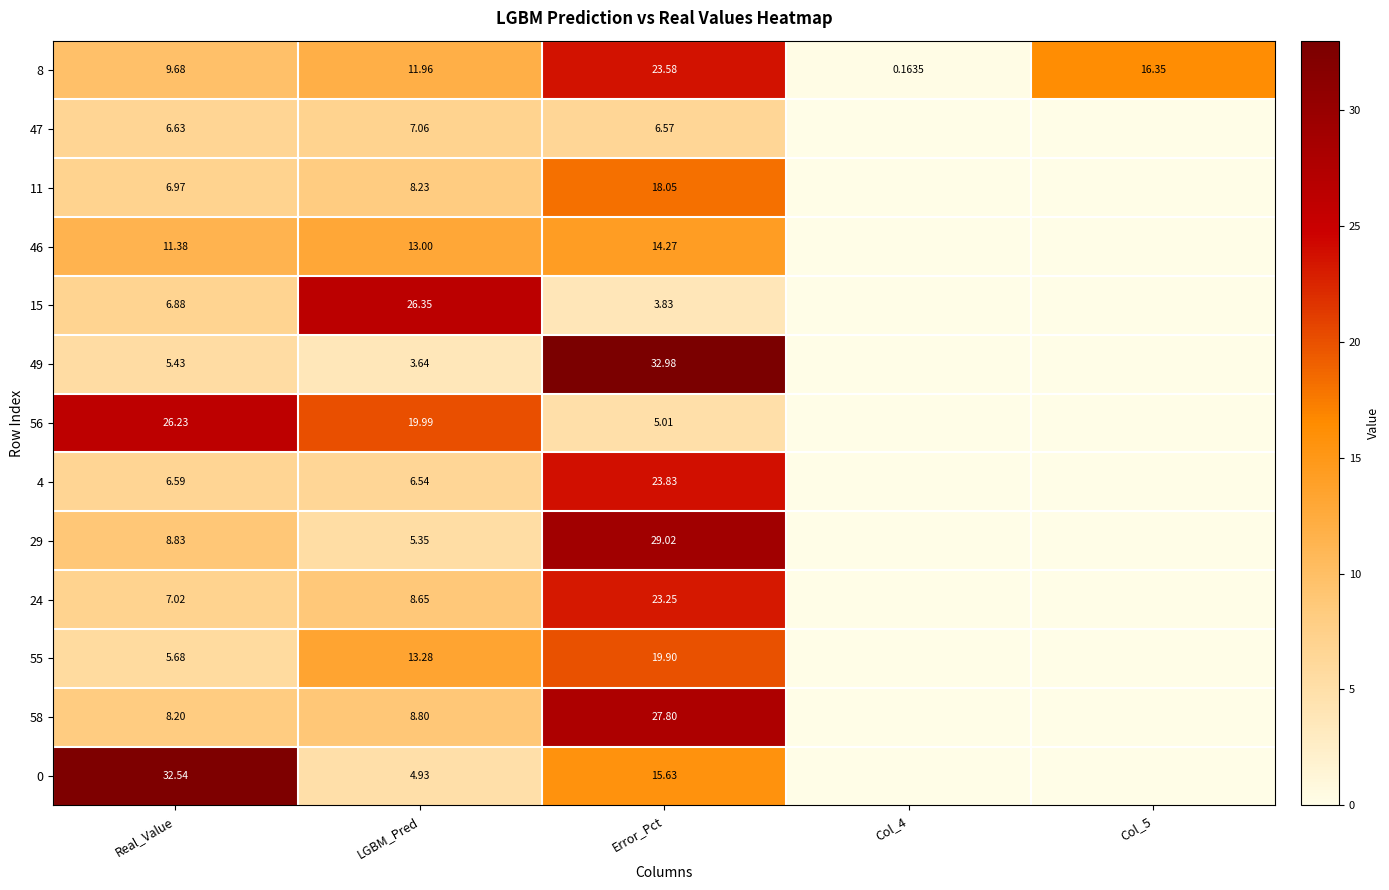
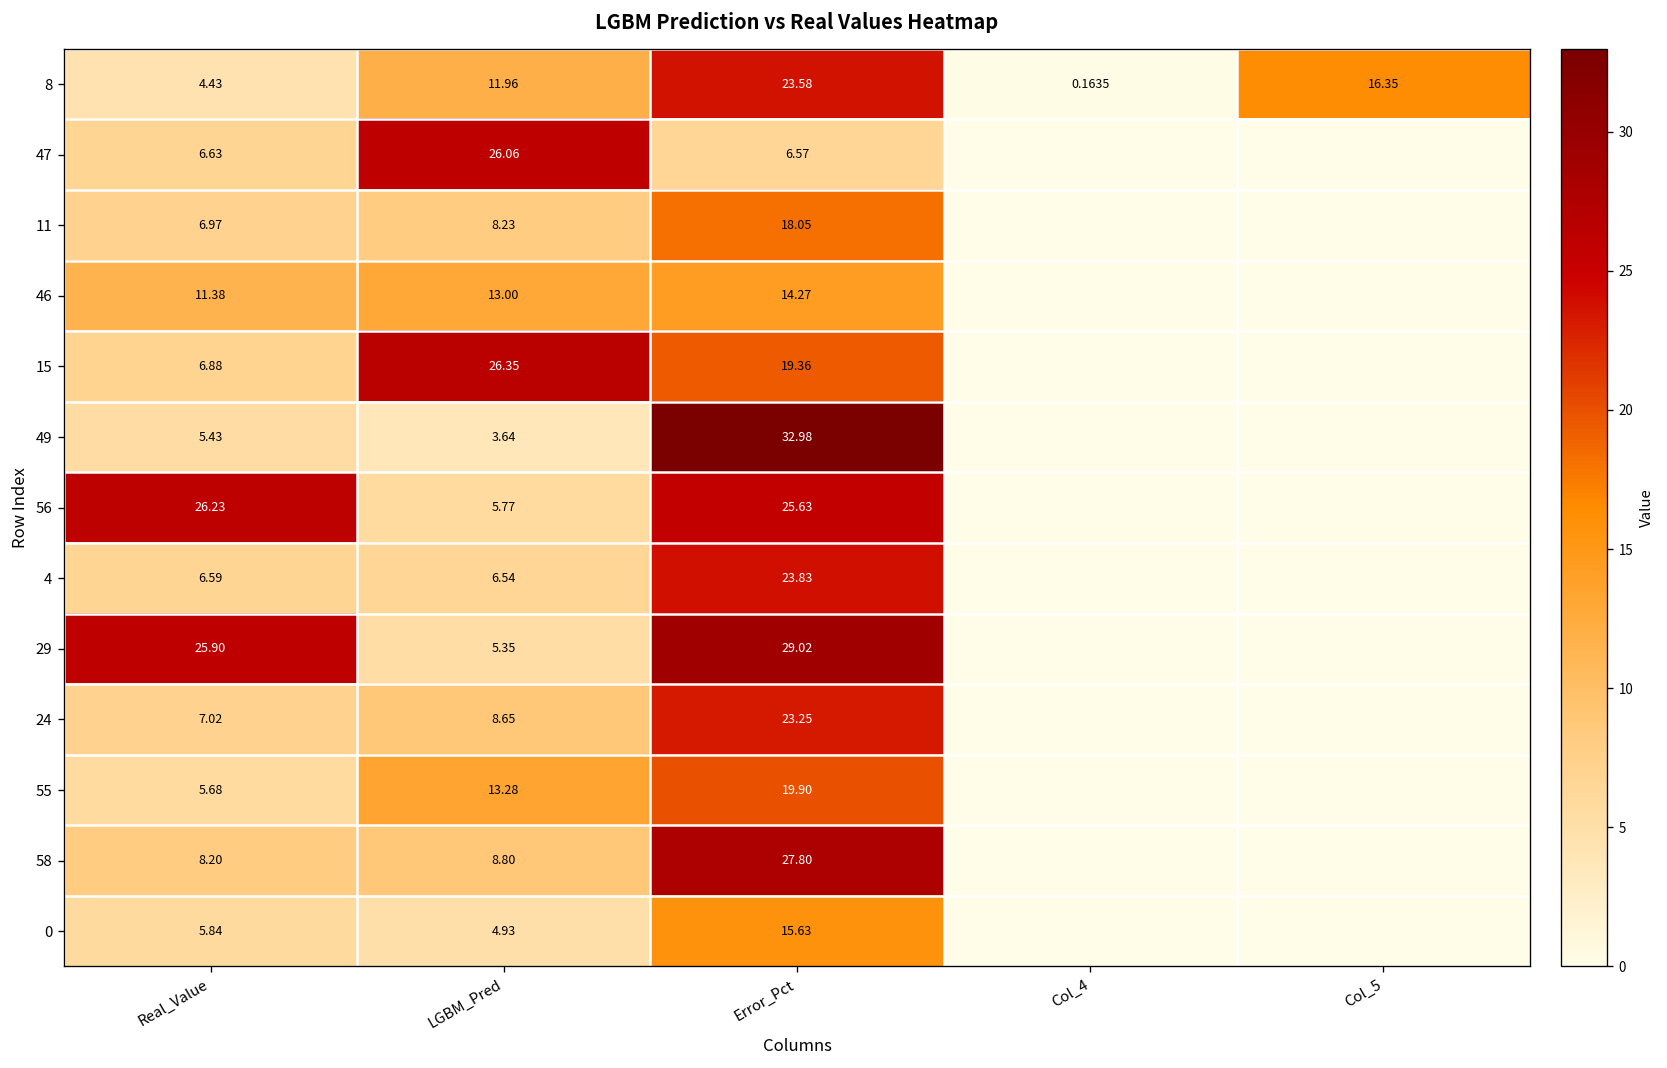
8, Real_Value: 9.68 -> 4.43
47, LGBM_Pred: 7.06 -> 26.06
15, Error_Pct: 3.83 -> 19.36
56, LGBM_Pred: 19.99 -> 5.77
56, Error_Pct: 5.01 -> 25.63
29, Real_Value: 8.83 -> 25.90
0, Real_Value: 32.54 -> 5.84
